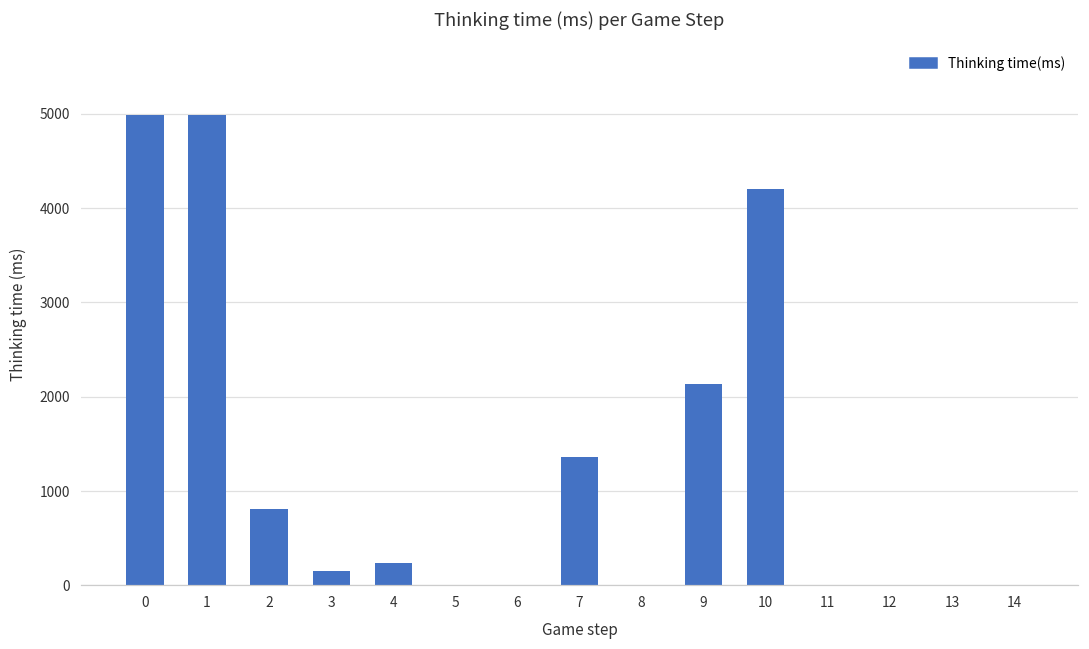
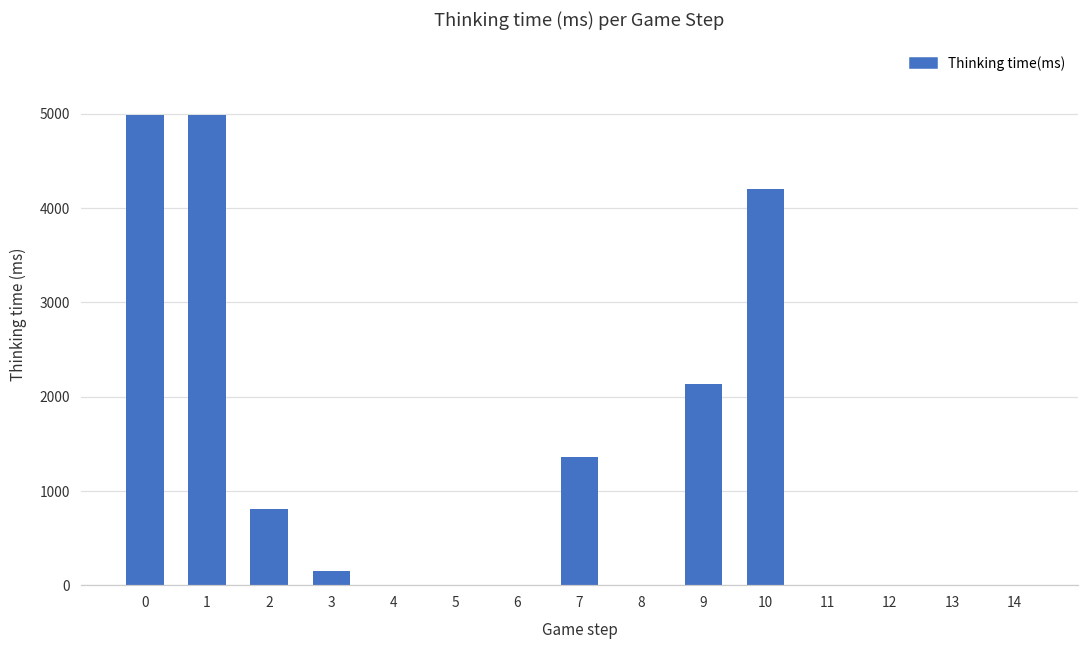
4: 200 -> 0
